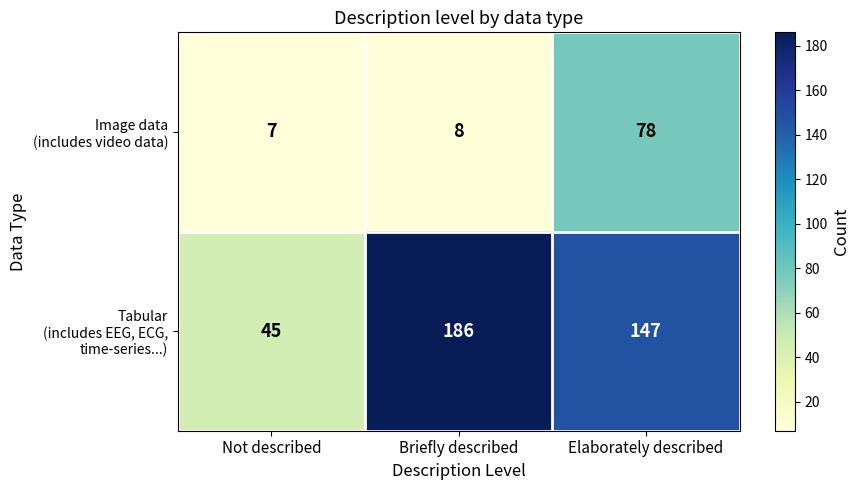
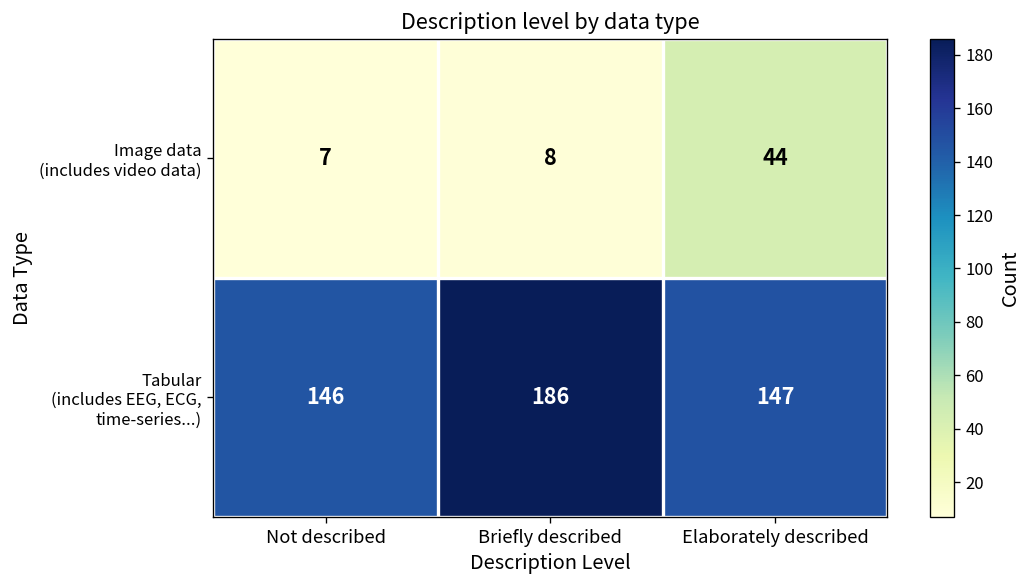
Image data (includes video data), Elaborately described: 78 -> 44
Tabular (includes EEG, ECG, time-series...), Not described: 45 -> 146
